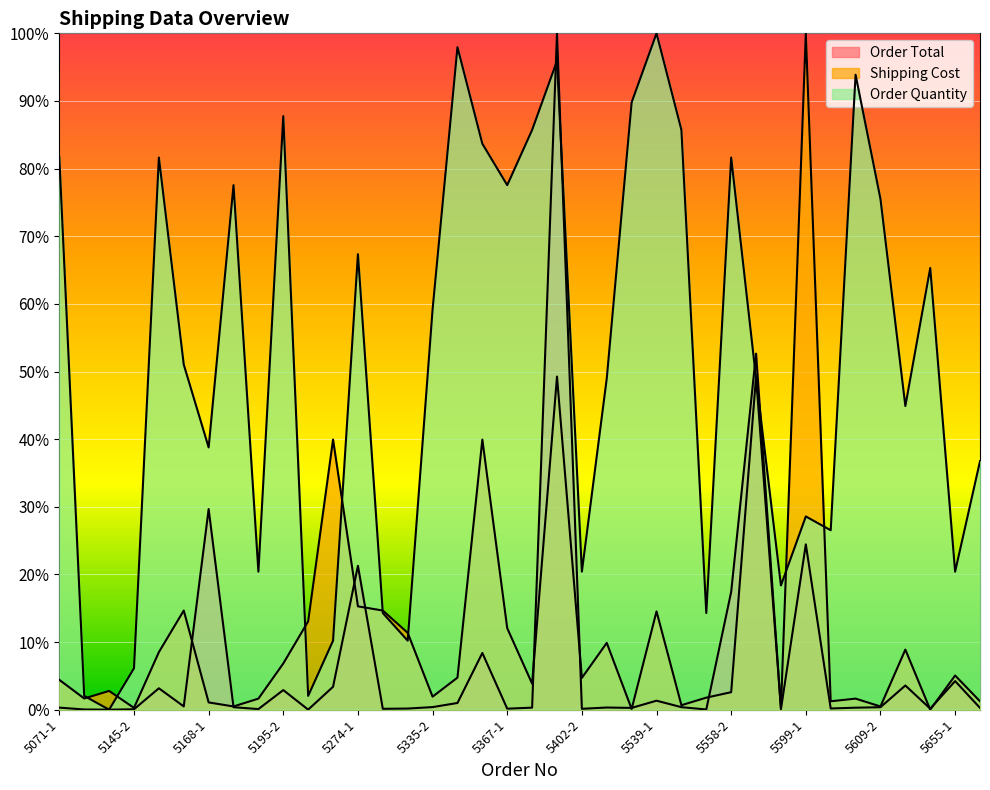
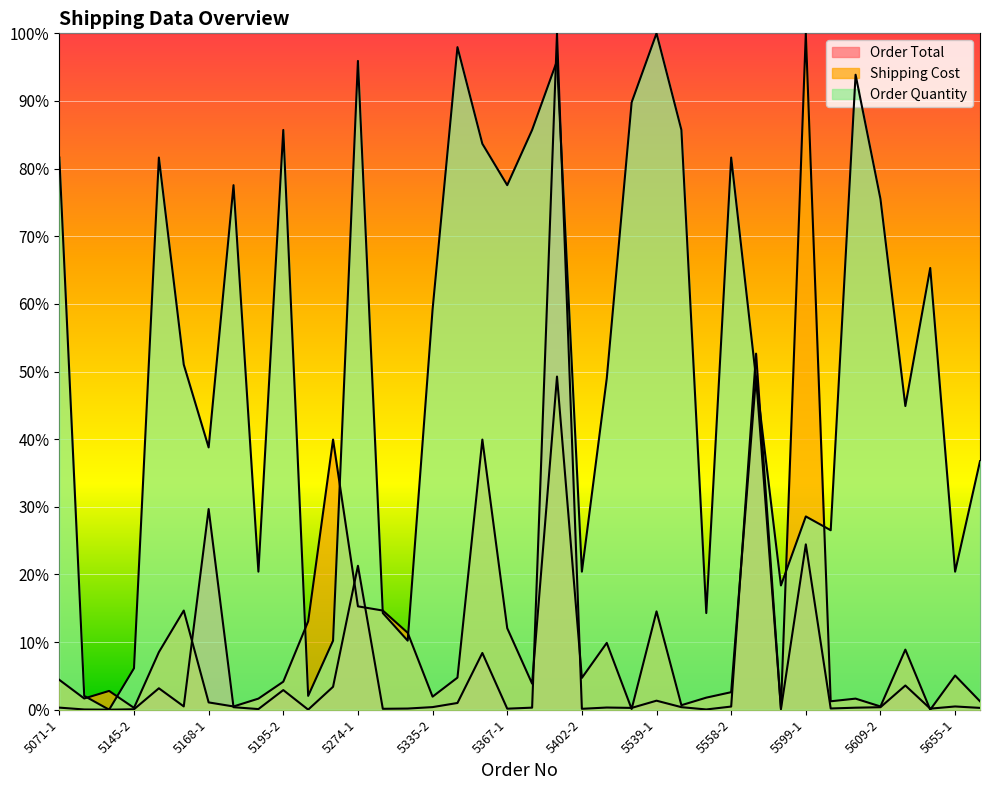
Shipping Cost, 5195-2: 7% -> 4%
Order Quantity, 5195-2: 88% -> 86%
Order Quantity, 5274-1: 67% -> 96%
Order Total, 5558-2: 17% -> 0%
Order Total, 5655-1: 4% -> 0%
